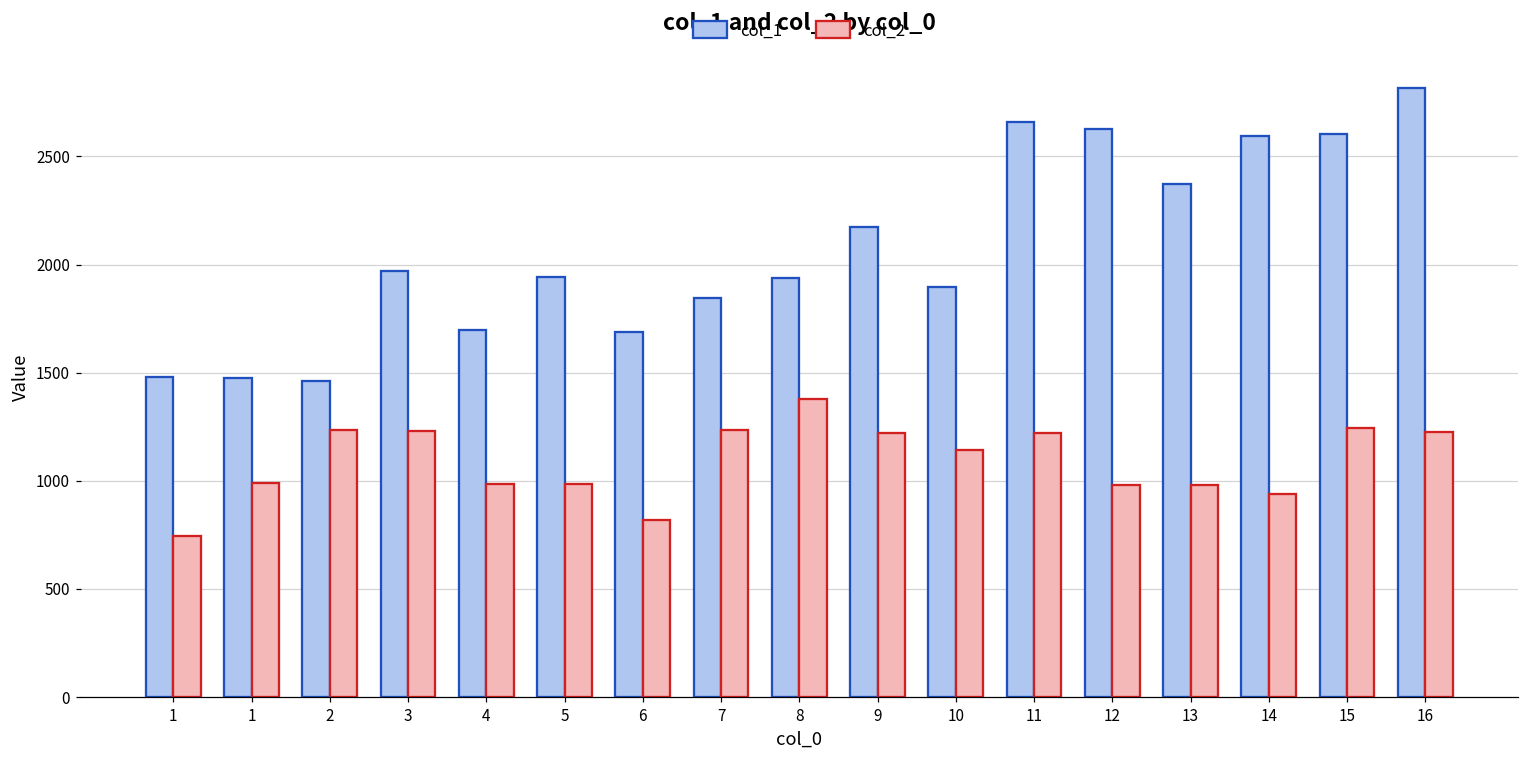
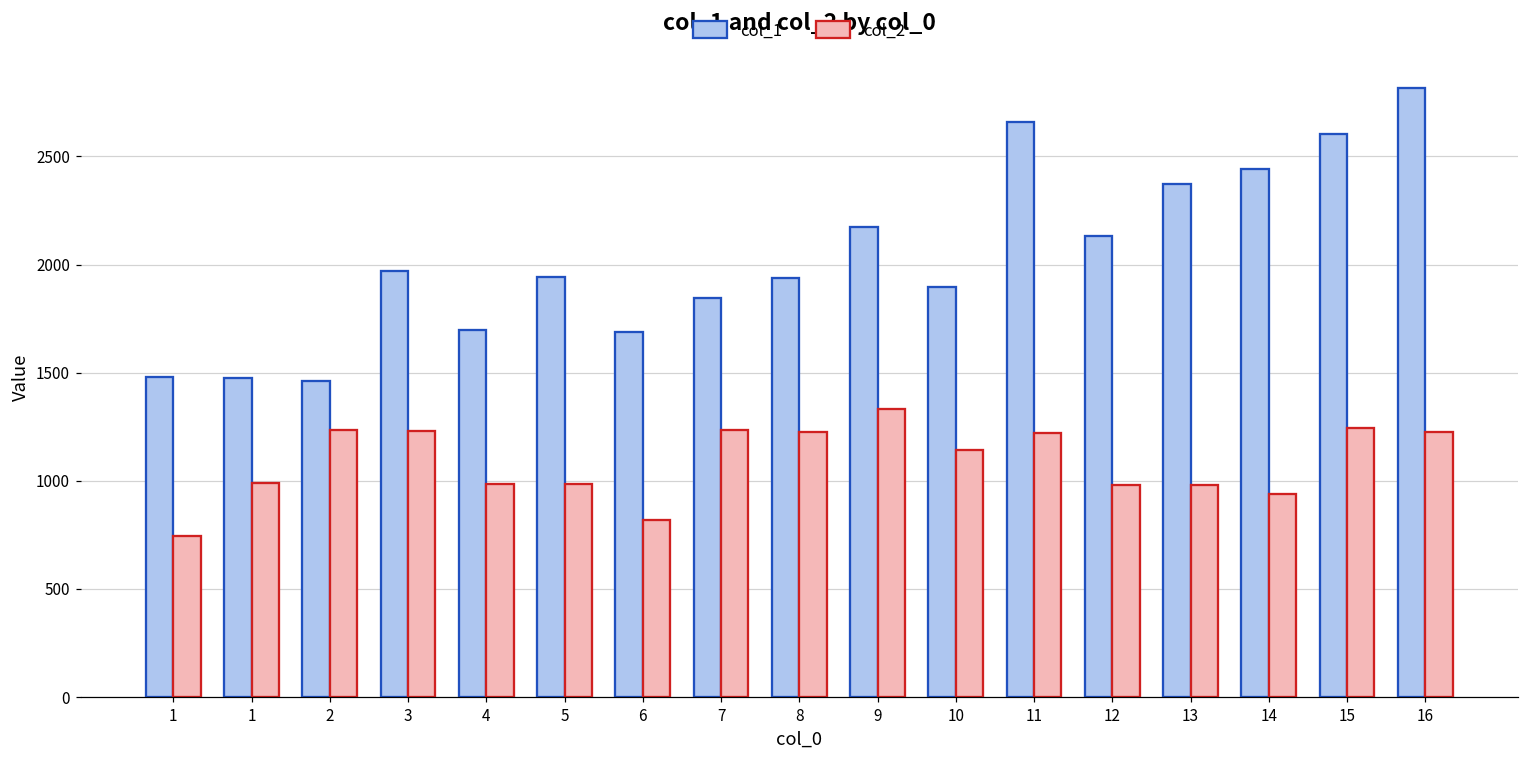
col_2, 8: 1380 -> 1230
col_2, 9: 1220 -> 1330
col_1, 12: 2630 -> 2130
col_1, 14: 2590 -> 2440
